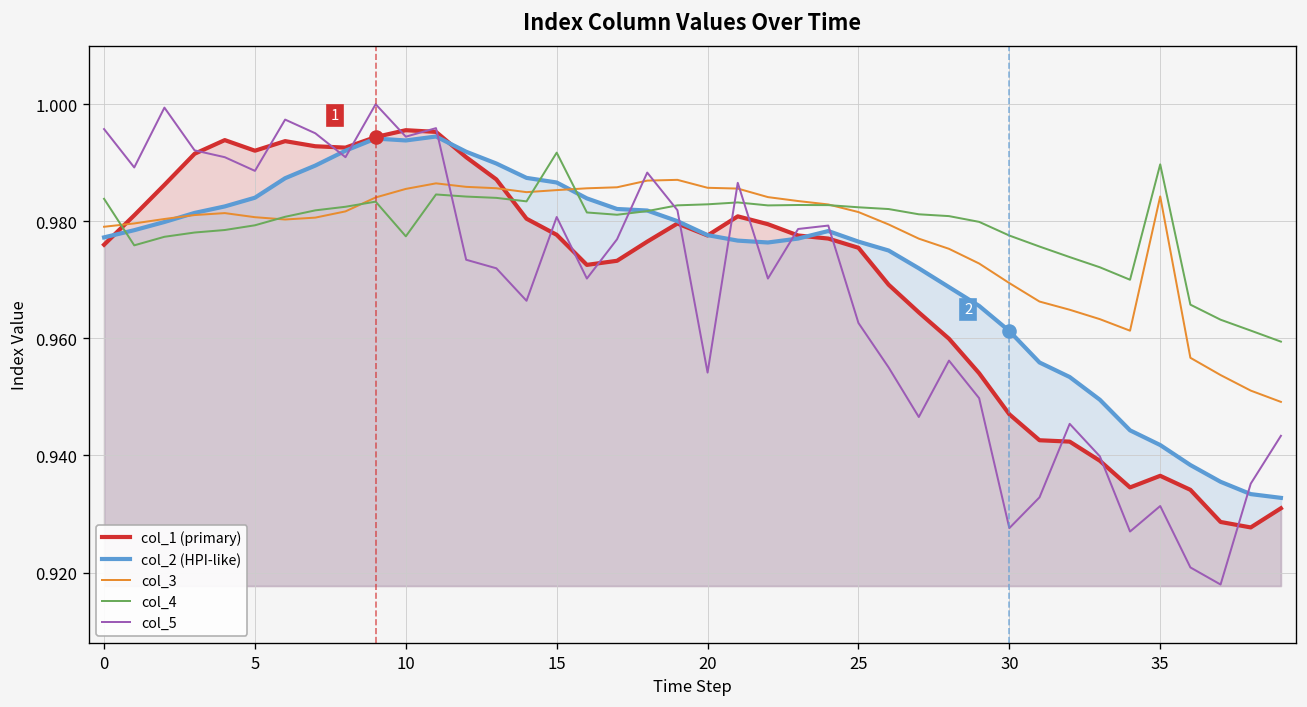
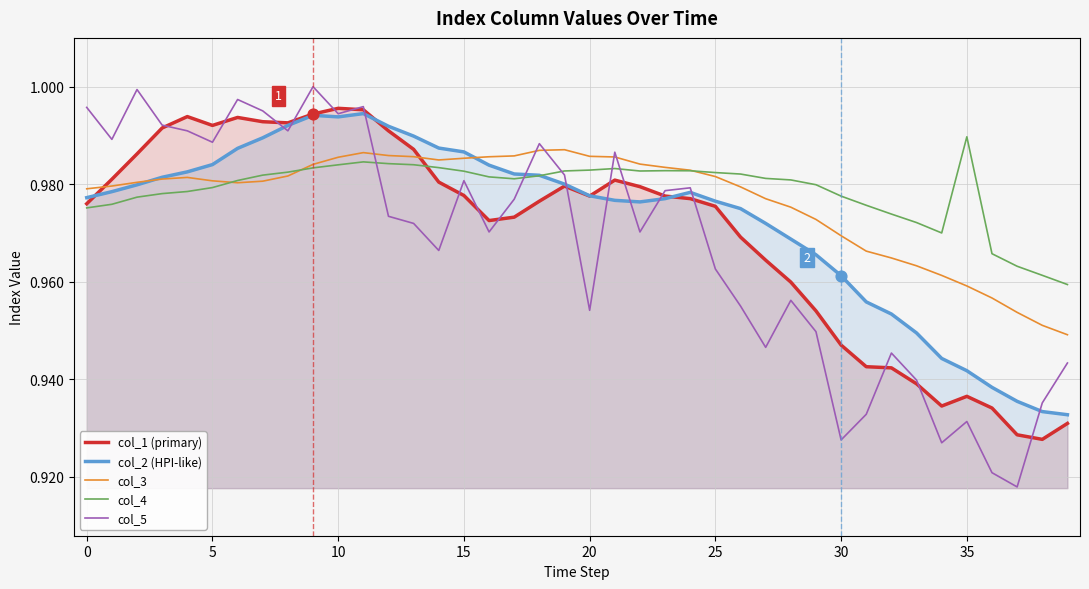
col_4, 0: 0.984 -> 0.975
col_4, 10: 0.977 -> 0.984
col_4, 15: 0.992 -> 0.983
col_3, 35: 0.984 -> 0.959
